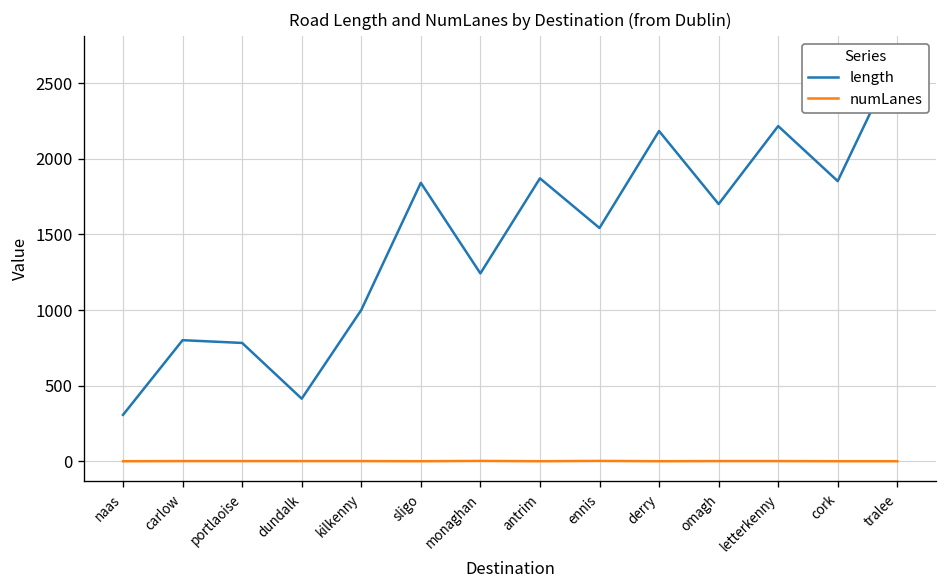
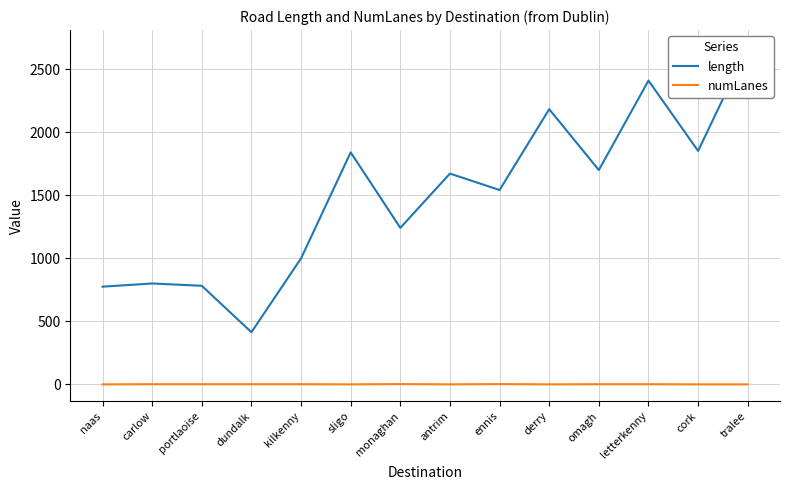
length, naas: 310 -> 780
length, antrim: 1870 -> 1670
length, letterkenny: 2220 -> 2410
